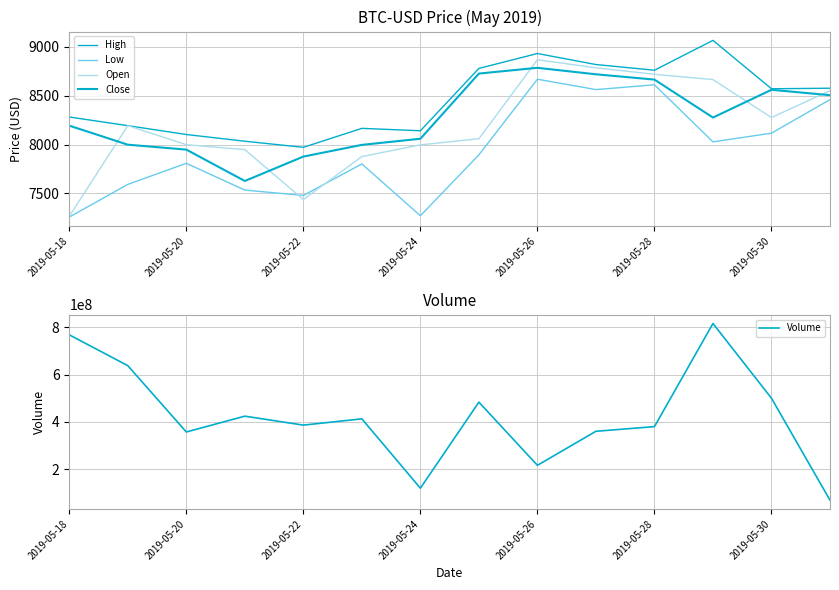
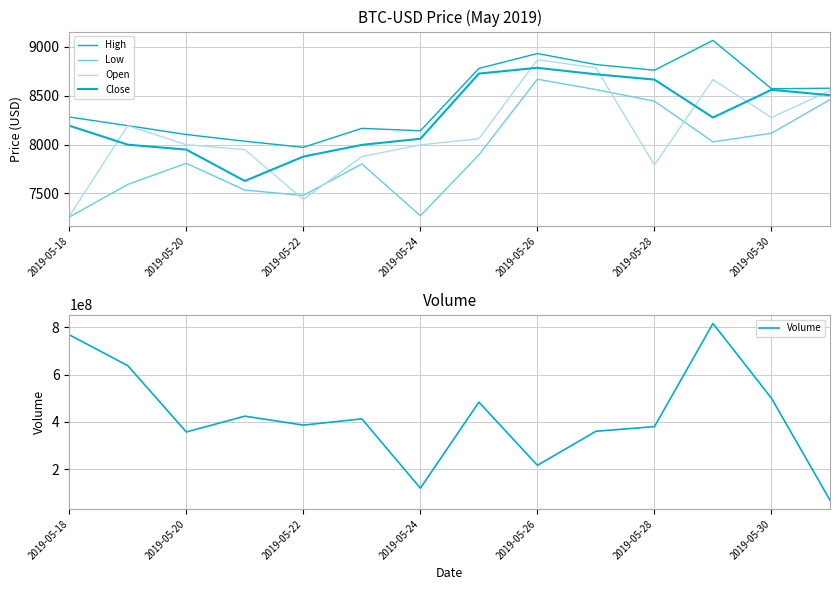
BTC-USD Price (May 2019), Low, 2019-05-28: 8600 -> 8400
BTC-USD Price (May 2019), Open, 2019-05-28: 8700 -> 7800
